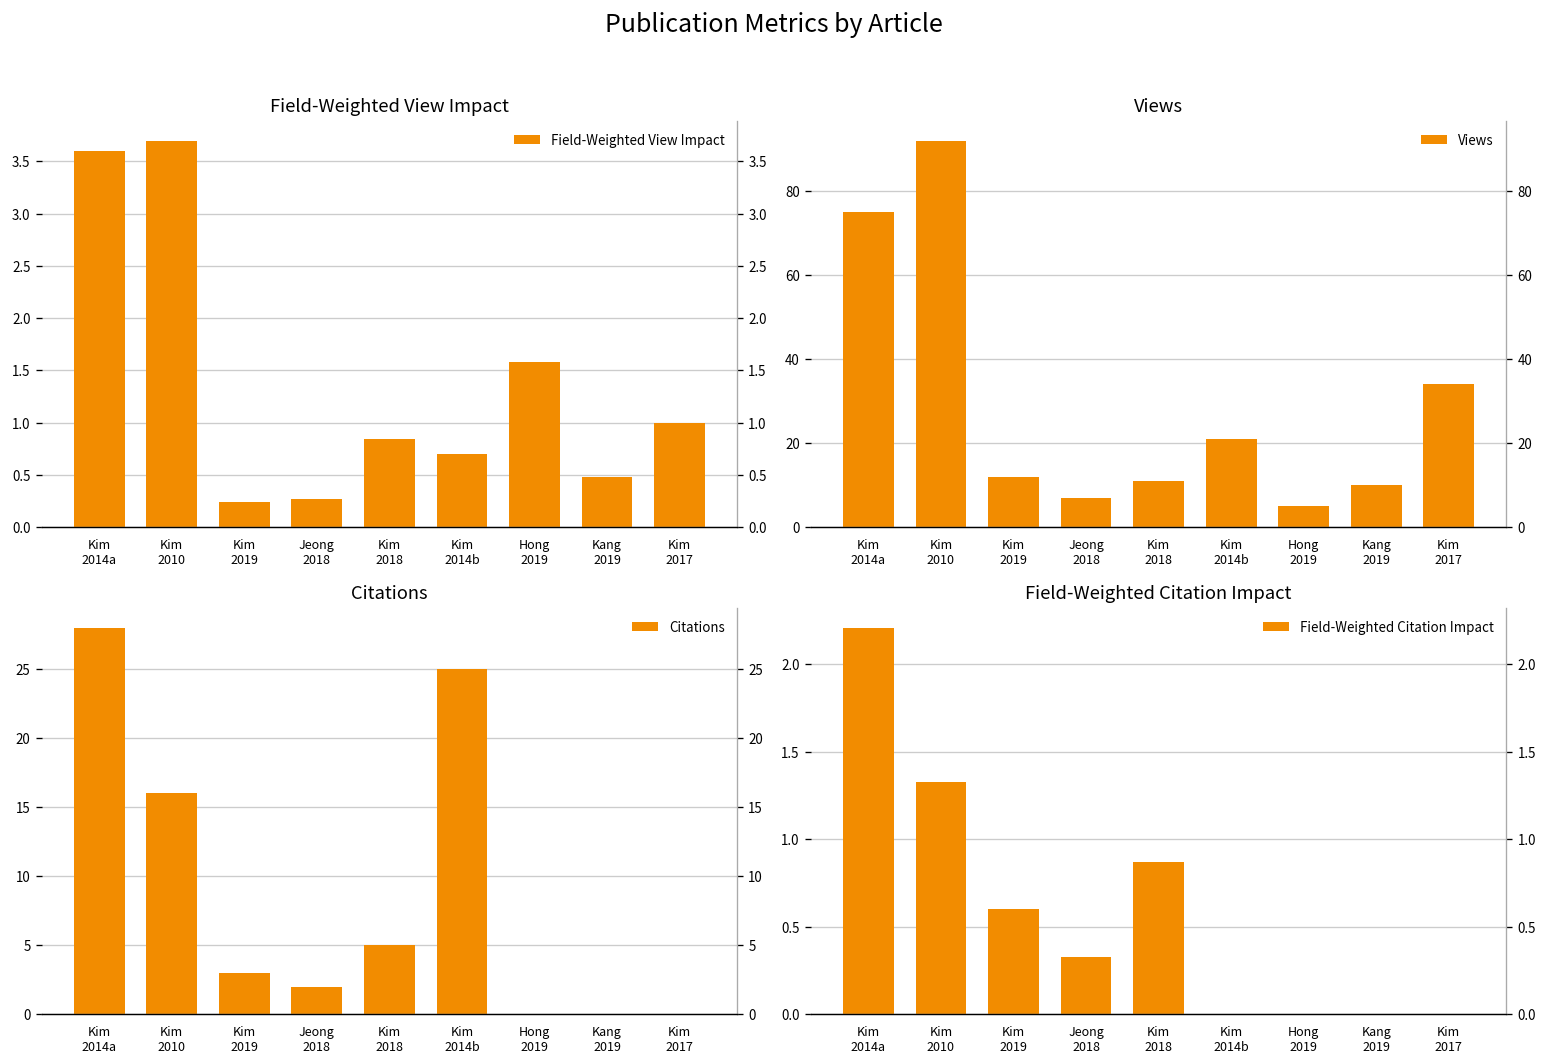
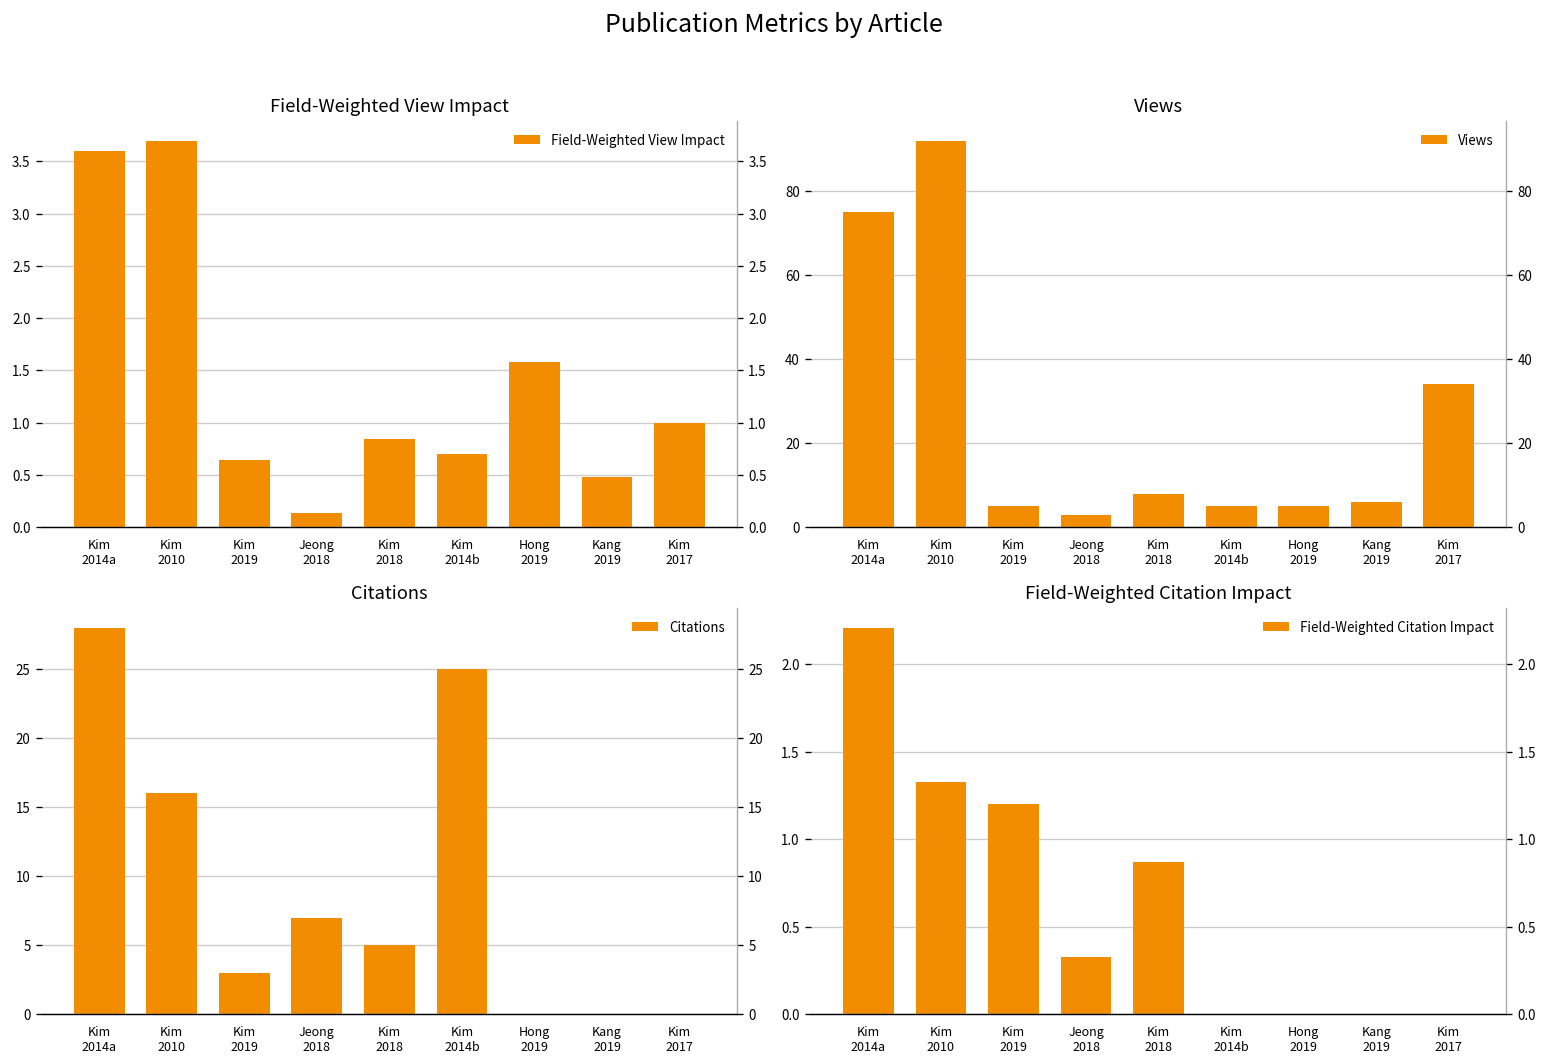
Field-Weighted View Impact, Kim 2019: 0.2 -> 0.6
Field-Weighted View Impact, Jeong 2018: 0.3 -> 0.1
Views, Kim 2019: 12 -> 5
Views, Jeong 2018: 7 -> 3
Views, Kim 2018: 11 -> 8
Views, Kim 2014b: 21 -> 5
Views, Kang 2019: 10 -> 6
Citations, Jeong 2018: 2 -> 7
Field-Weighted Citation Impact, Kim 2019: 0.6 -> 1.2
